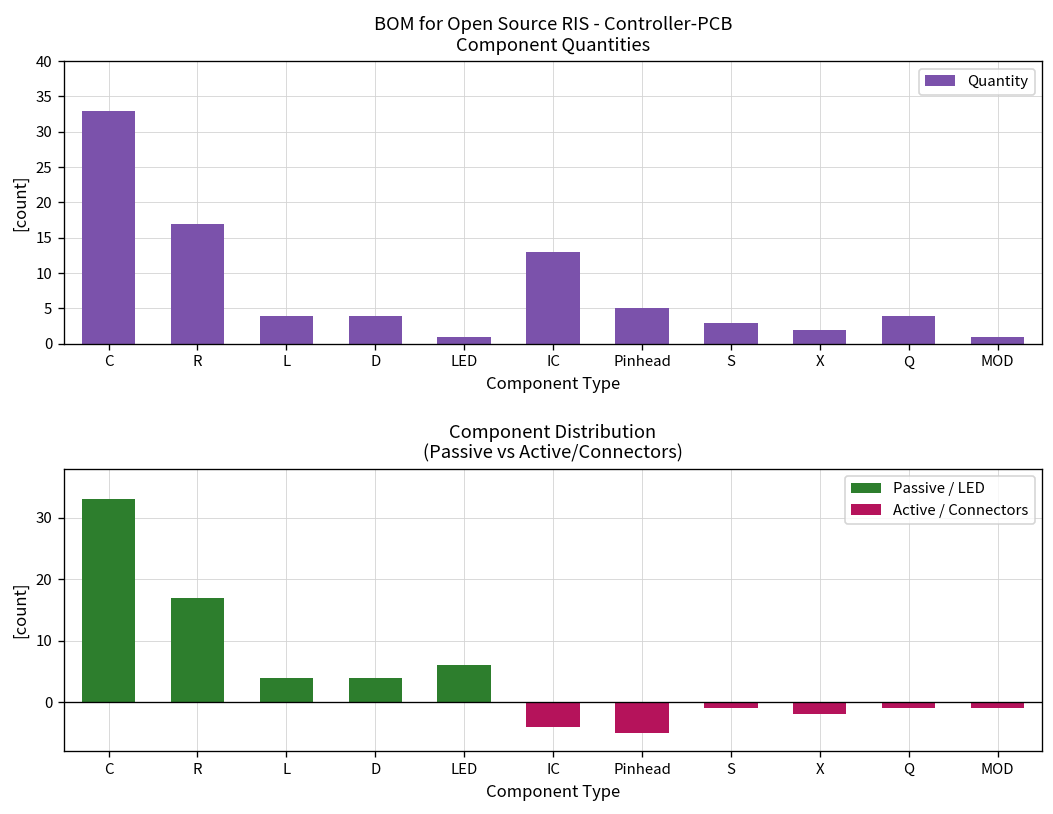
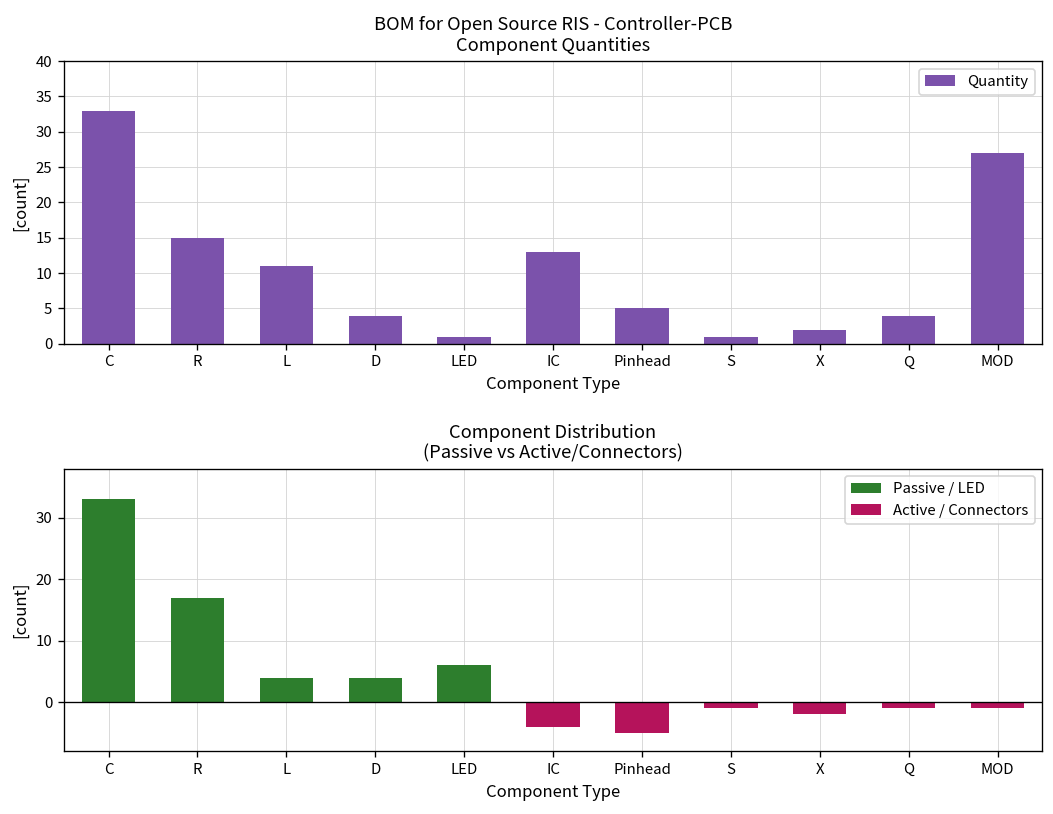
BOM for Open Source RIS - Controller-PCB Component Quantities, R: 17 -> 15
BOM for Open Source RIS - Controller-PCB Component Quantities, L: 4 -> 11
BOM for Open Source RIS - Controller-PCB Component Quantities, S: 3 -> 1
BOM for Open Source RIS - Controller-PCB Component Quantities, MOD: 1 -> 27
